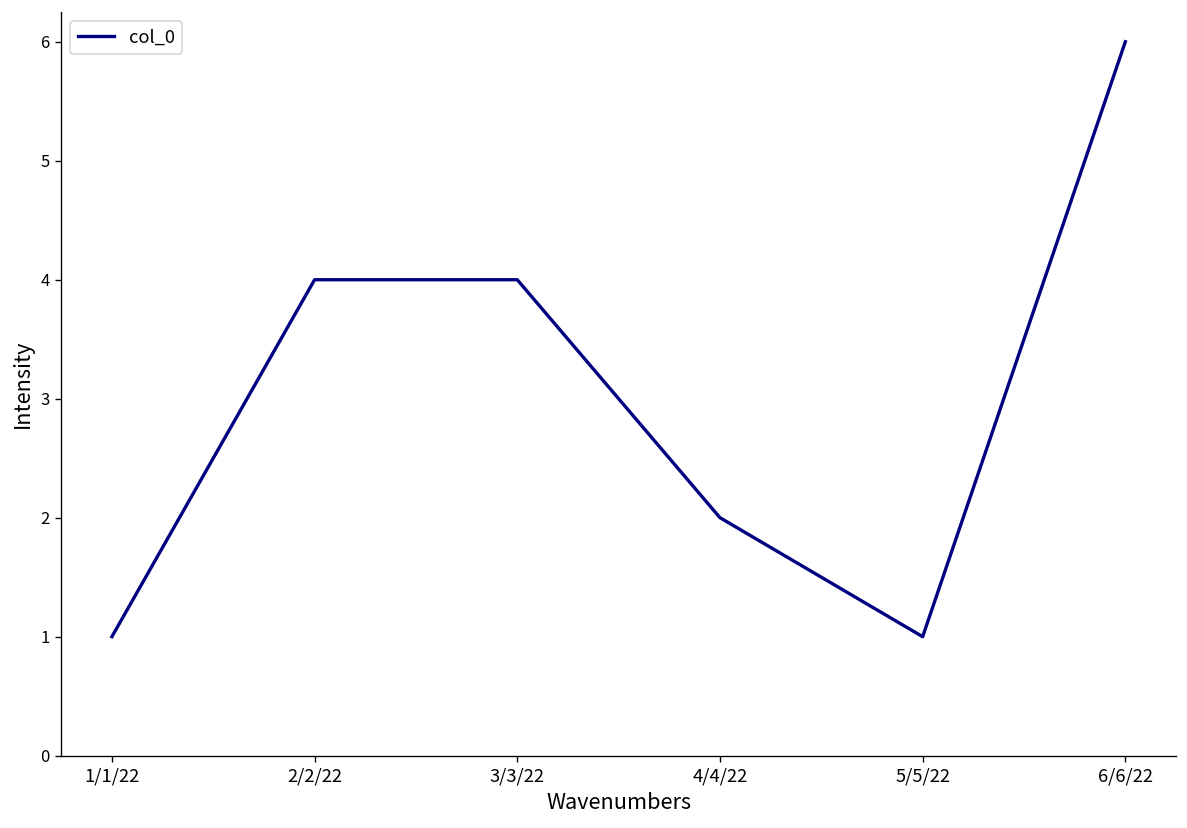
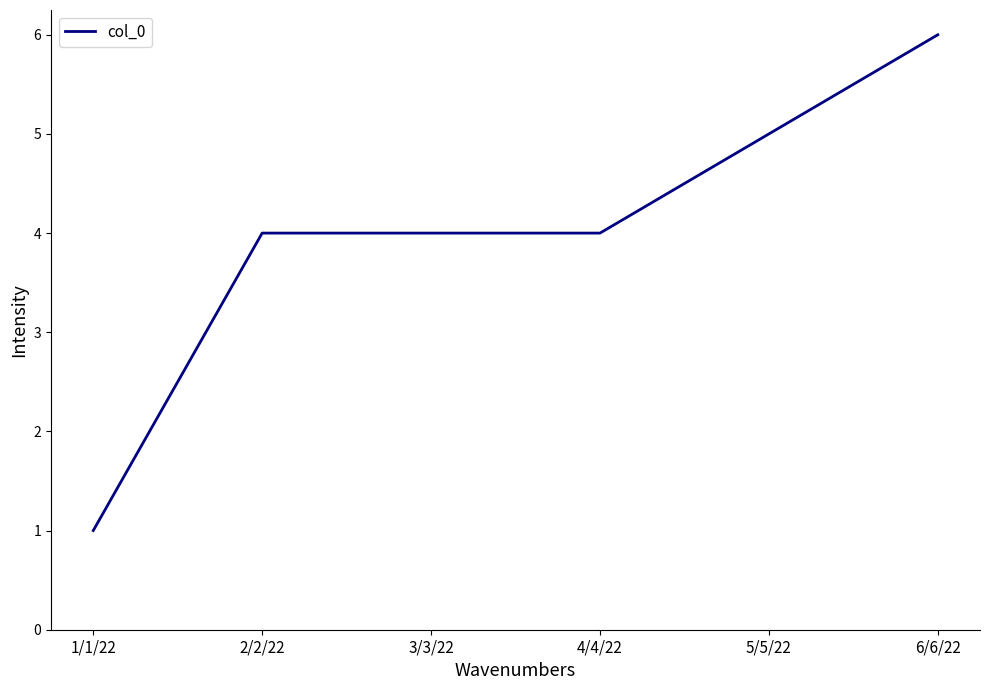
4/4/22: 2 -> 4
5/5/22: 1 -> 5
